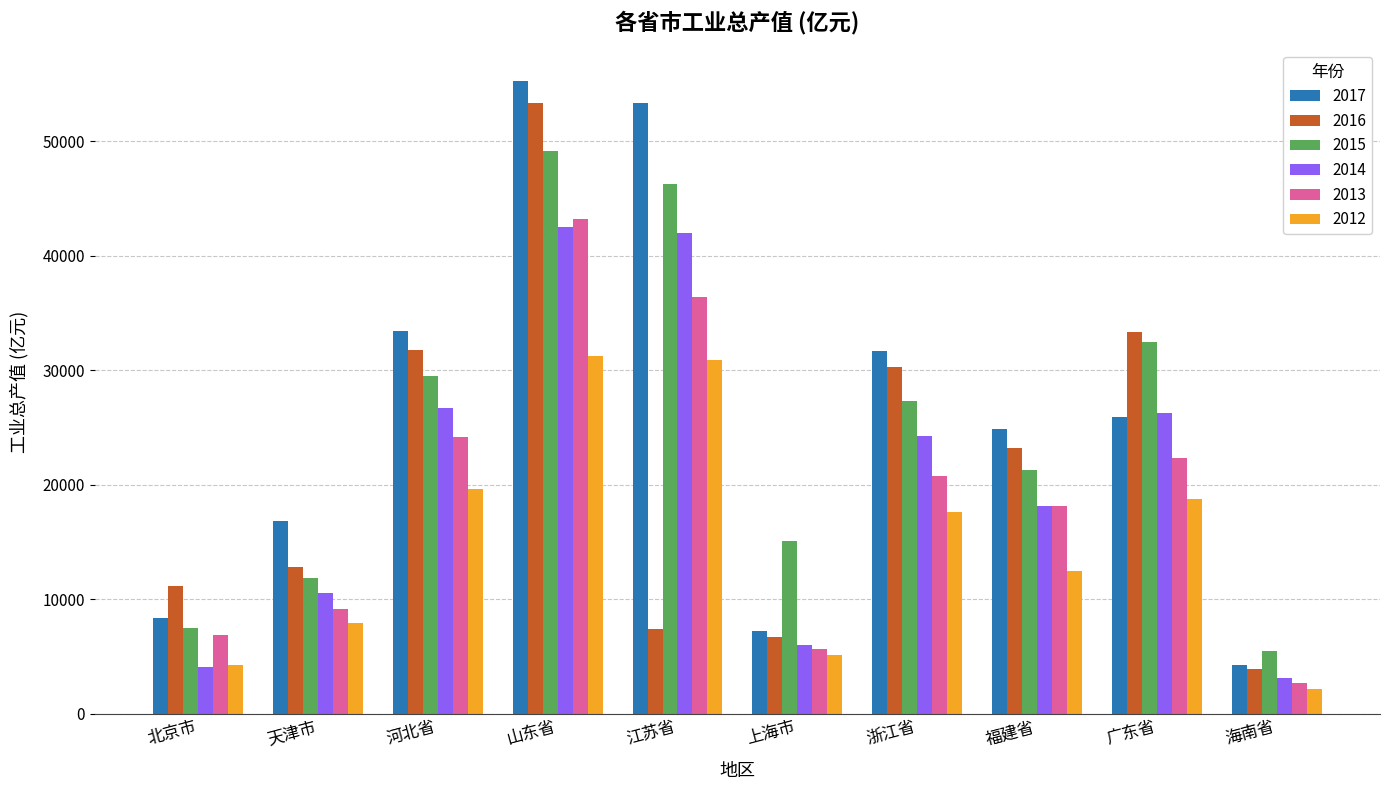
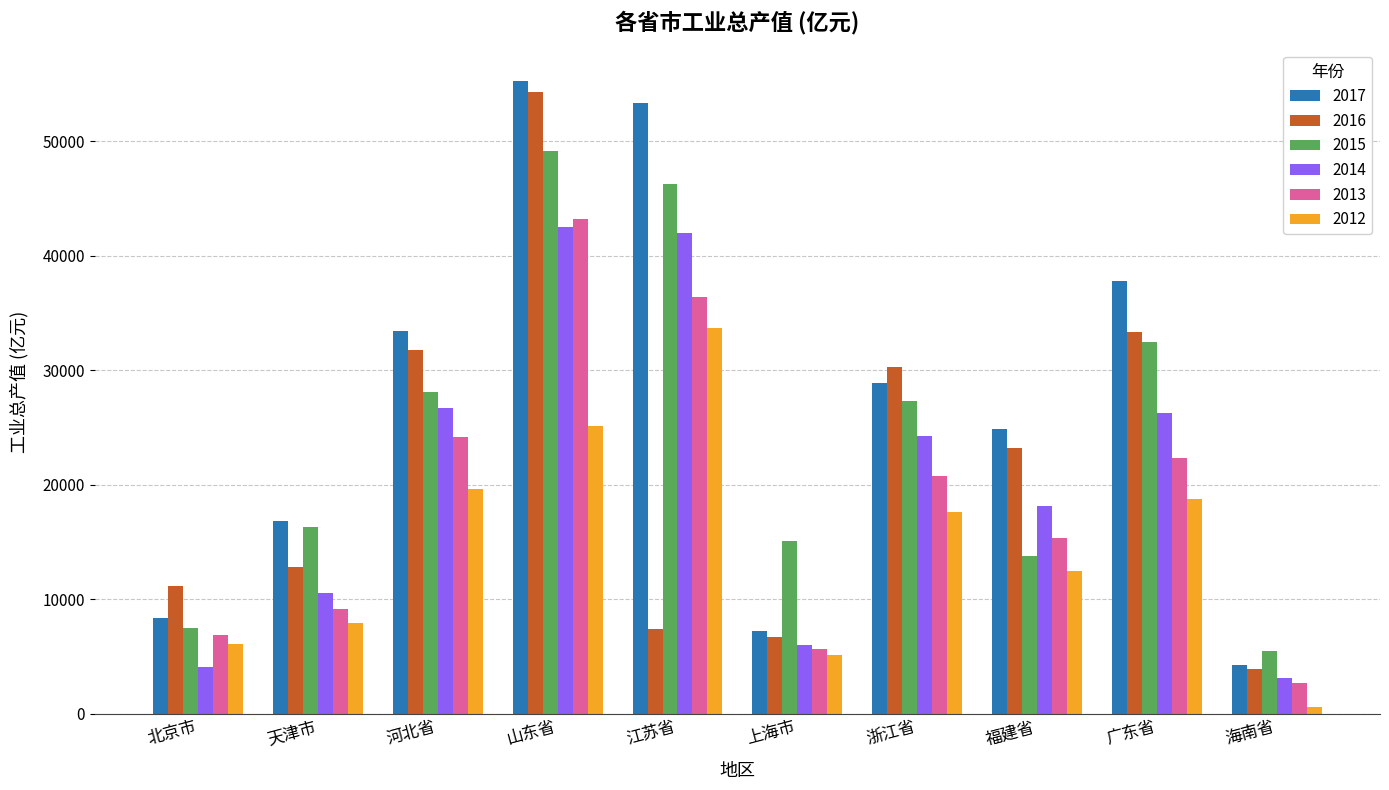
2012, 北京市: 4300 -> 6100
2015, 天津市: 11800 -> 16300
2015, 河北省: 29400 -> 28100
2016, 山东省: 53300 -> 54300
2012, 山东省: 31300 -> 25100
2012, 江苏省: 30900 -> 33700
2017, 浙江省: 31700 -> 28900
2015, 福建省: 21300 -> 13800
2013, 福建省: 18200 -> 15300
2017, 广东省: 25900 -> 37800
2012, 海南省: 2100 -> 600
